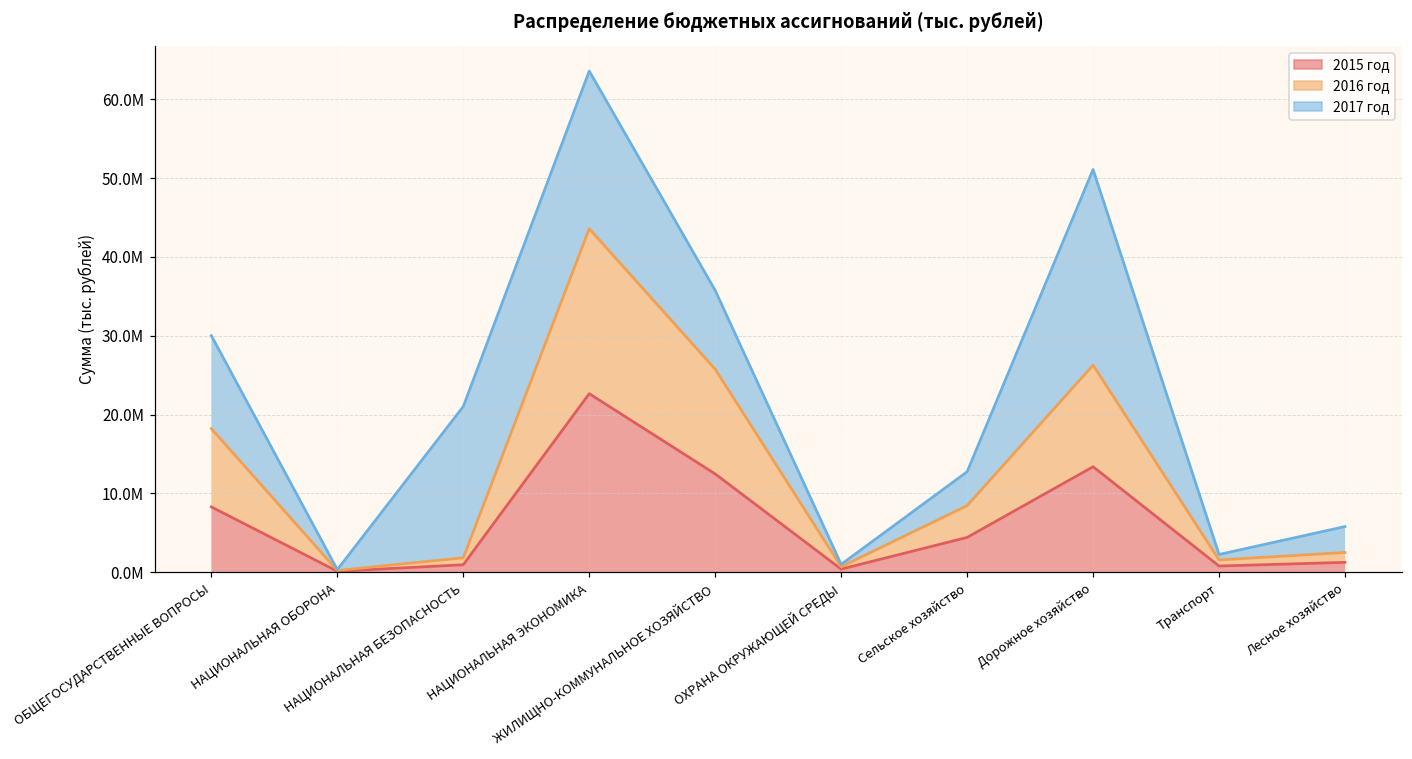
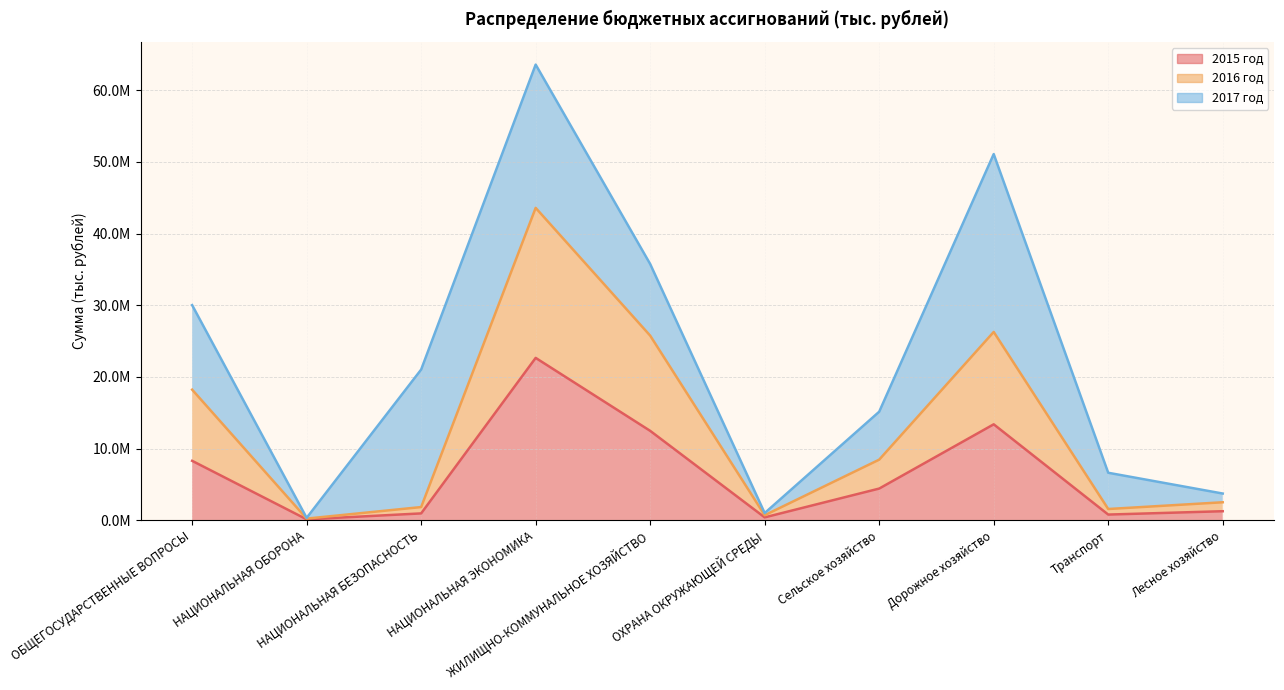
2017 год, Сельское хозяйство: 4000000 -> 7000000
2017 год, Транспорт: 1000000 -> 5000000
2017 год, Лесное хозяйство: 3000000 -> 1000000
